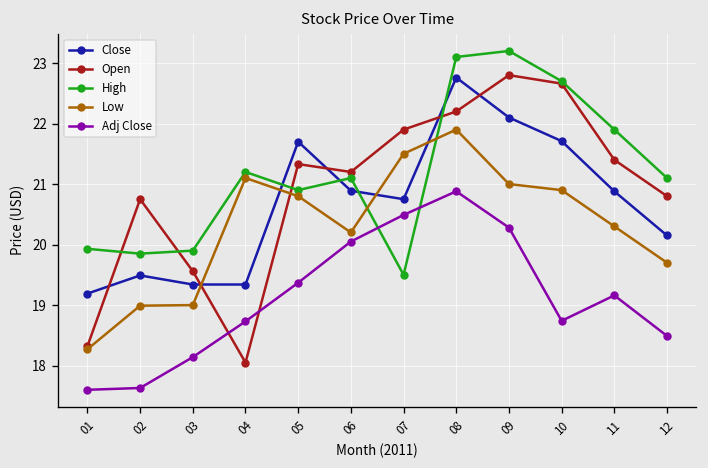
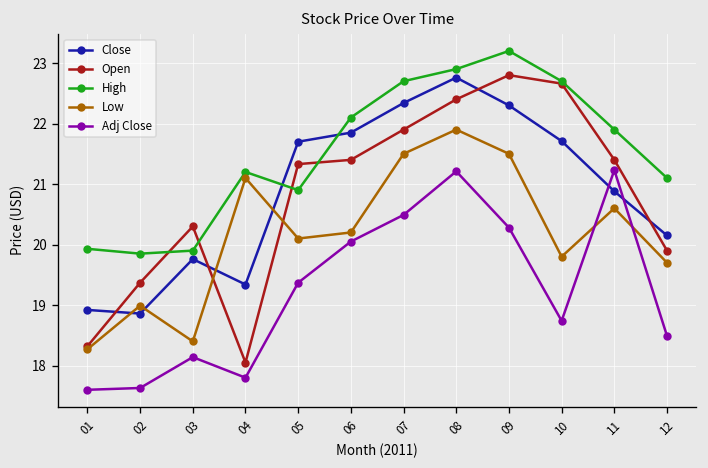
Close, 01: 19.2 -> 18.9
Close, 02: 19.5 -> 18.9
Open, 02: 20.8 -> 19.4
Close, 03: 19.3 -> 19.8
Open, 03: 19.6 -> 20.3
Low, 03: 19.0 -> 18.4
Adj Close, 04: 18.7 -> 17.8
Low, 05: 20.8 -> 20.1
Close, 06: 20.9 -> 21.9
Open, 06: 21.2 -> 21.4
High, 06: 21.1 -> 22.1
Close, 07: 20.8 -> 22.3
High, 07: 19.5 -> 22.7
Open, 08: 22.2 -> 22.4
High, 08: 23.1 -> 22.9
Adj Close, 08: 20.9 -> 21.2
Close, 09: 22.1 -> 22.3
Low, 09: 21.0 -> 21.5
Low, 10: 20.9 -> 19.8
Low, 11: 20.3 -> 20.6
Adj Close, 11: 19.2 -> 21.2
Open, 12: 20.8 -> 19.9
